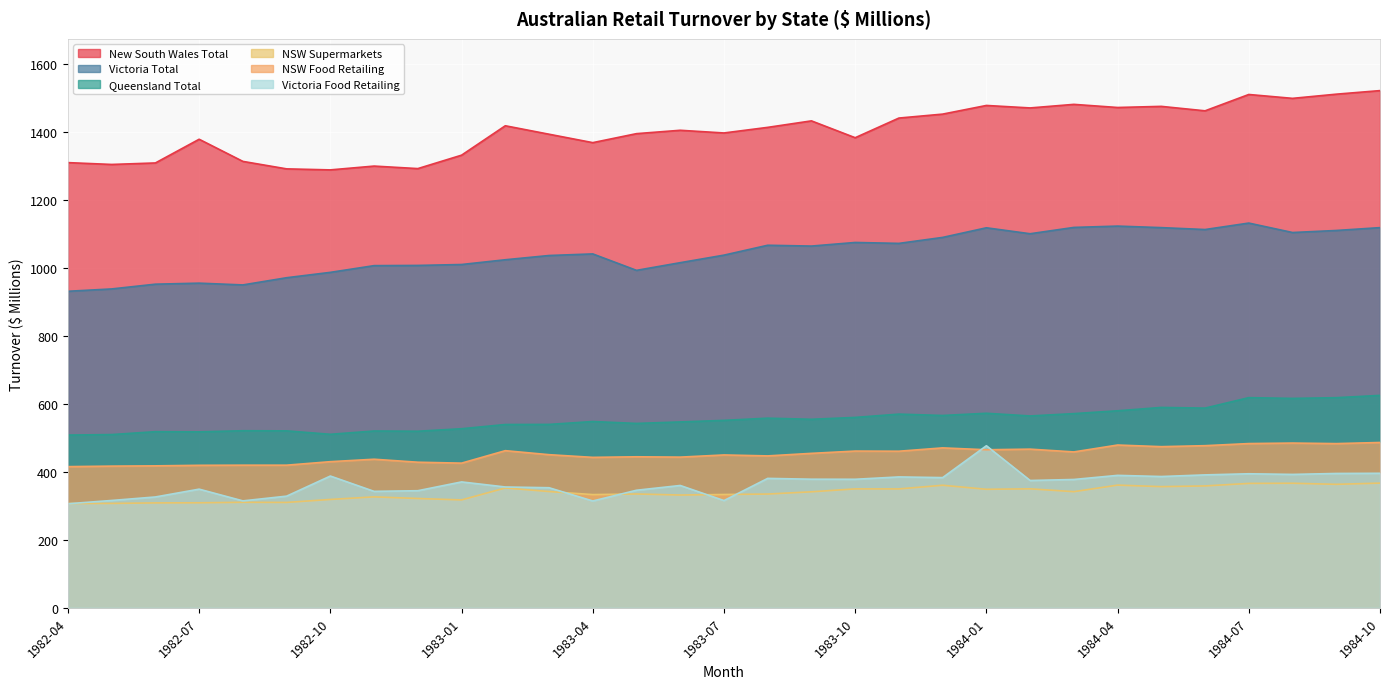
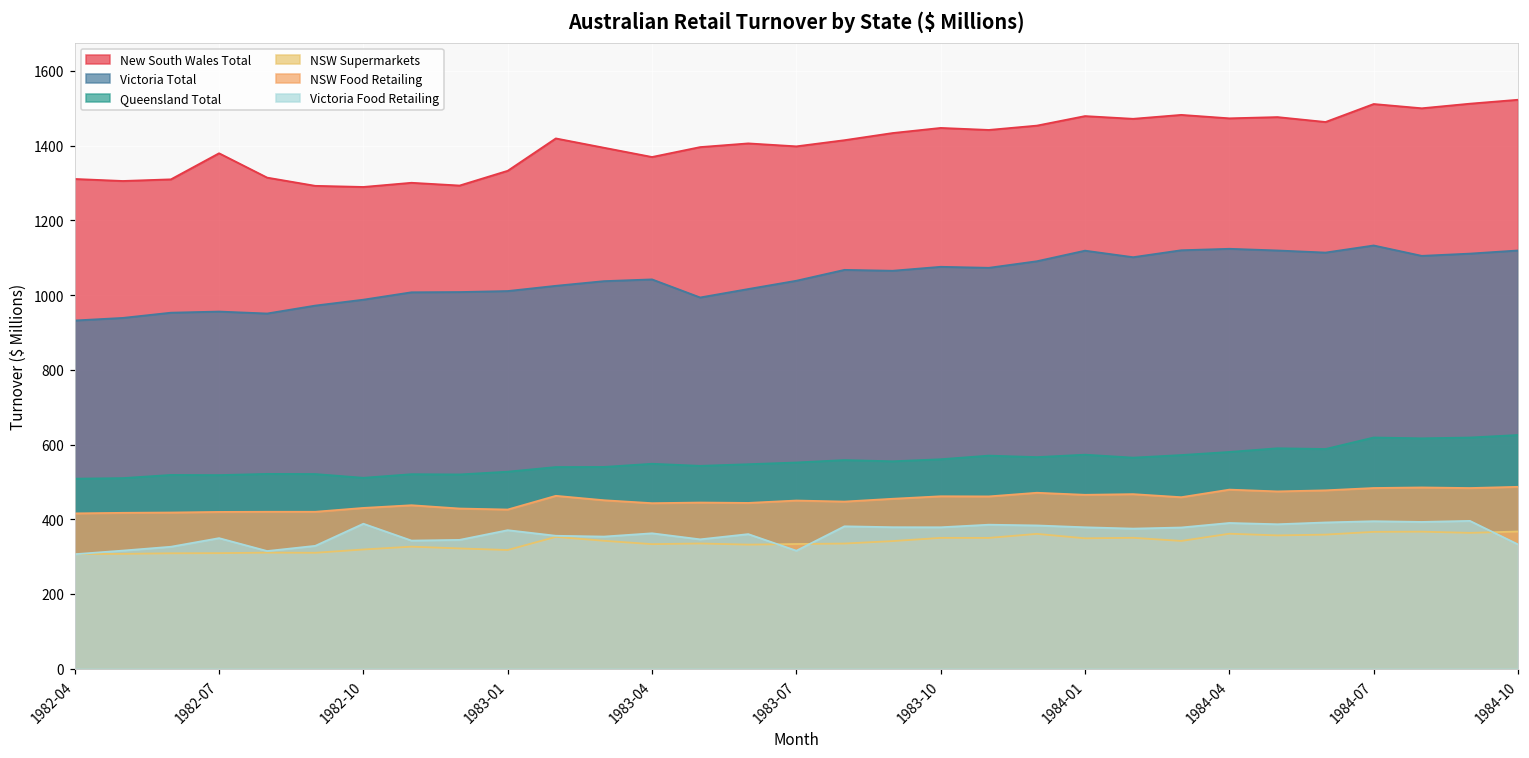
Victoria Food Retailing, 1983-04: 310 -> 360
New South Wales Total, 1983-10: 1380 -> 1450
Victoria Food Retailing, 1984-01: 480 -> 380
Victoria Food Retailing, 1984-10: 400 -> 330
